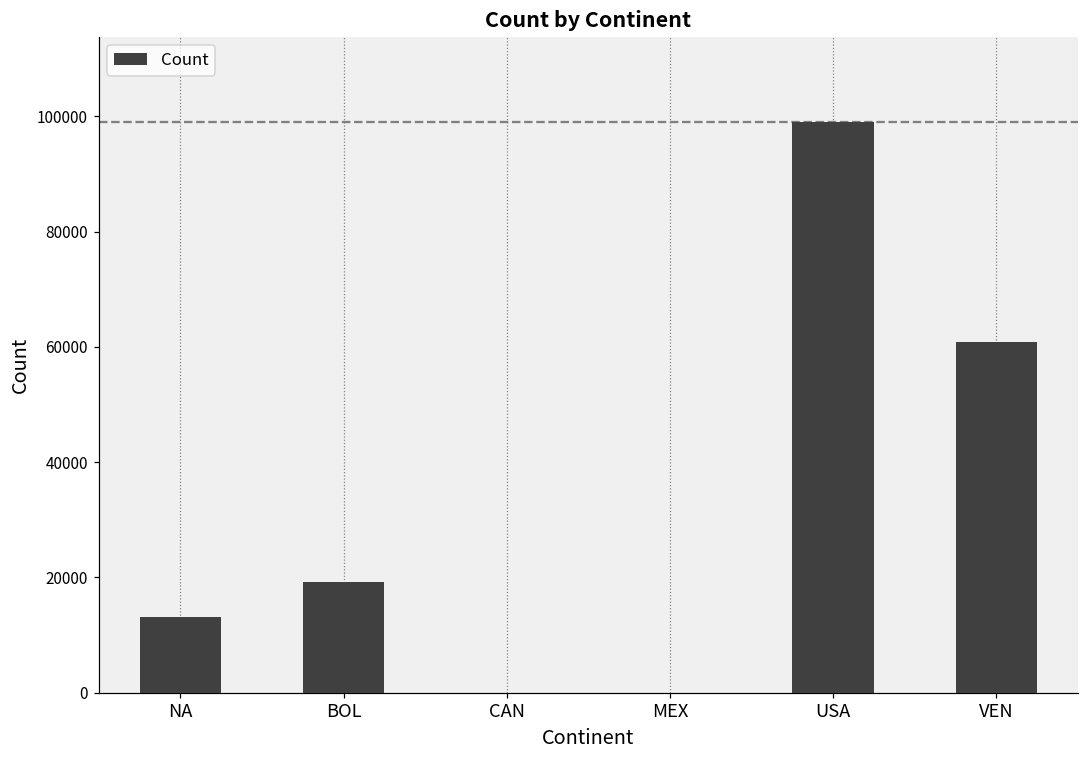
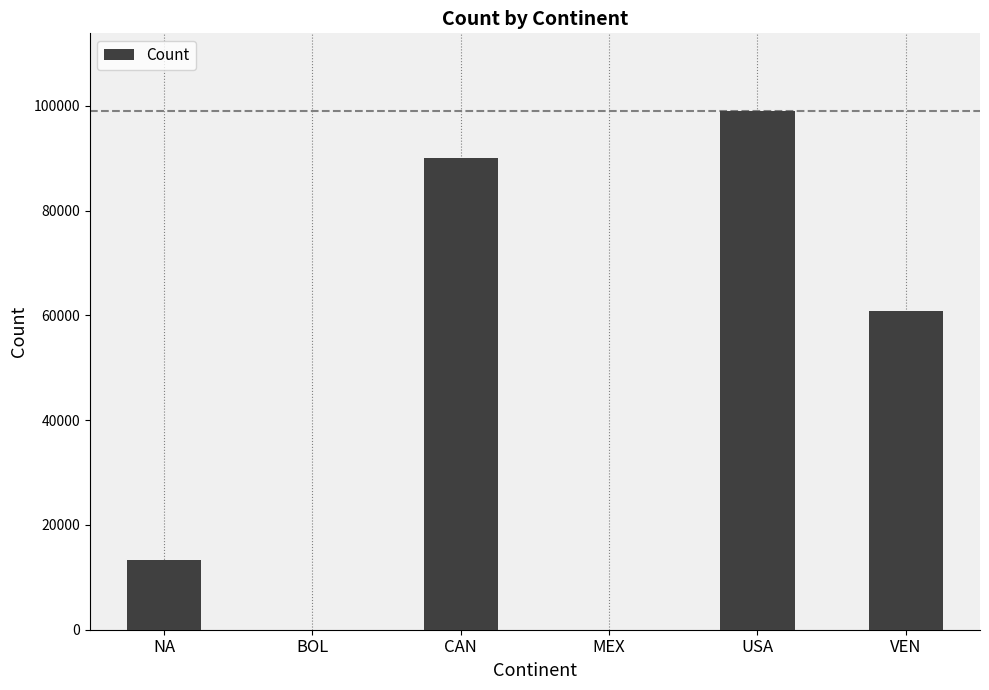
BOL: 19000 -> 0
CAN: 0 -> 90000
